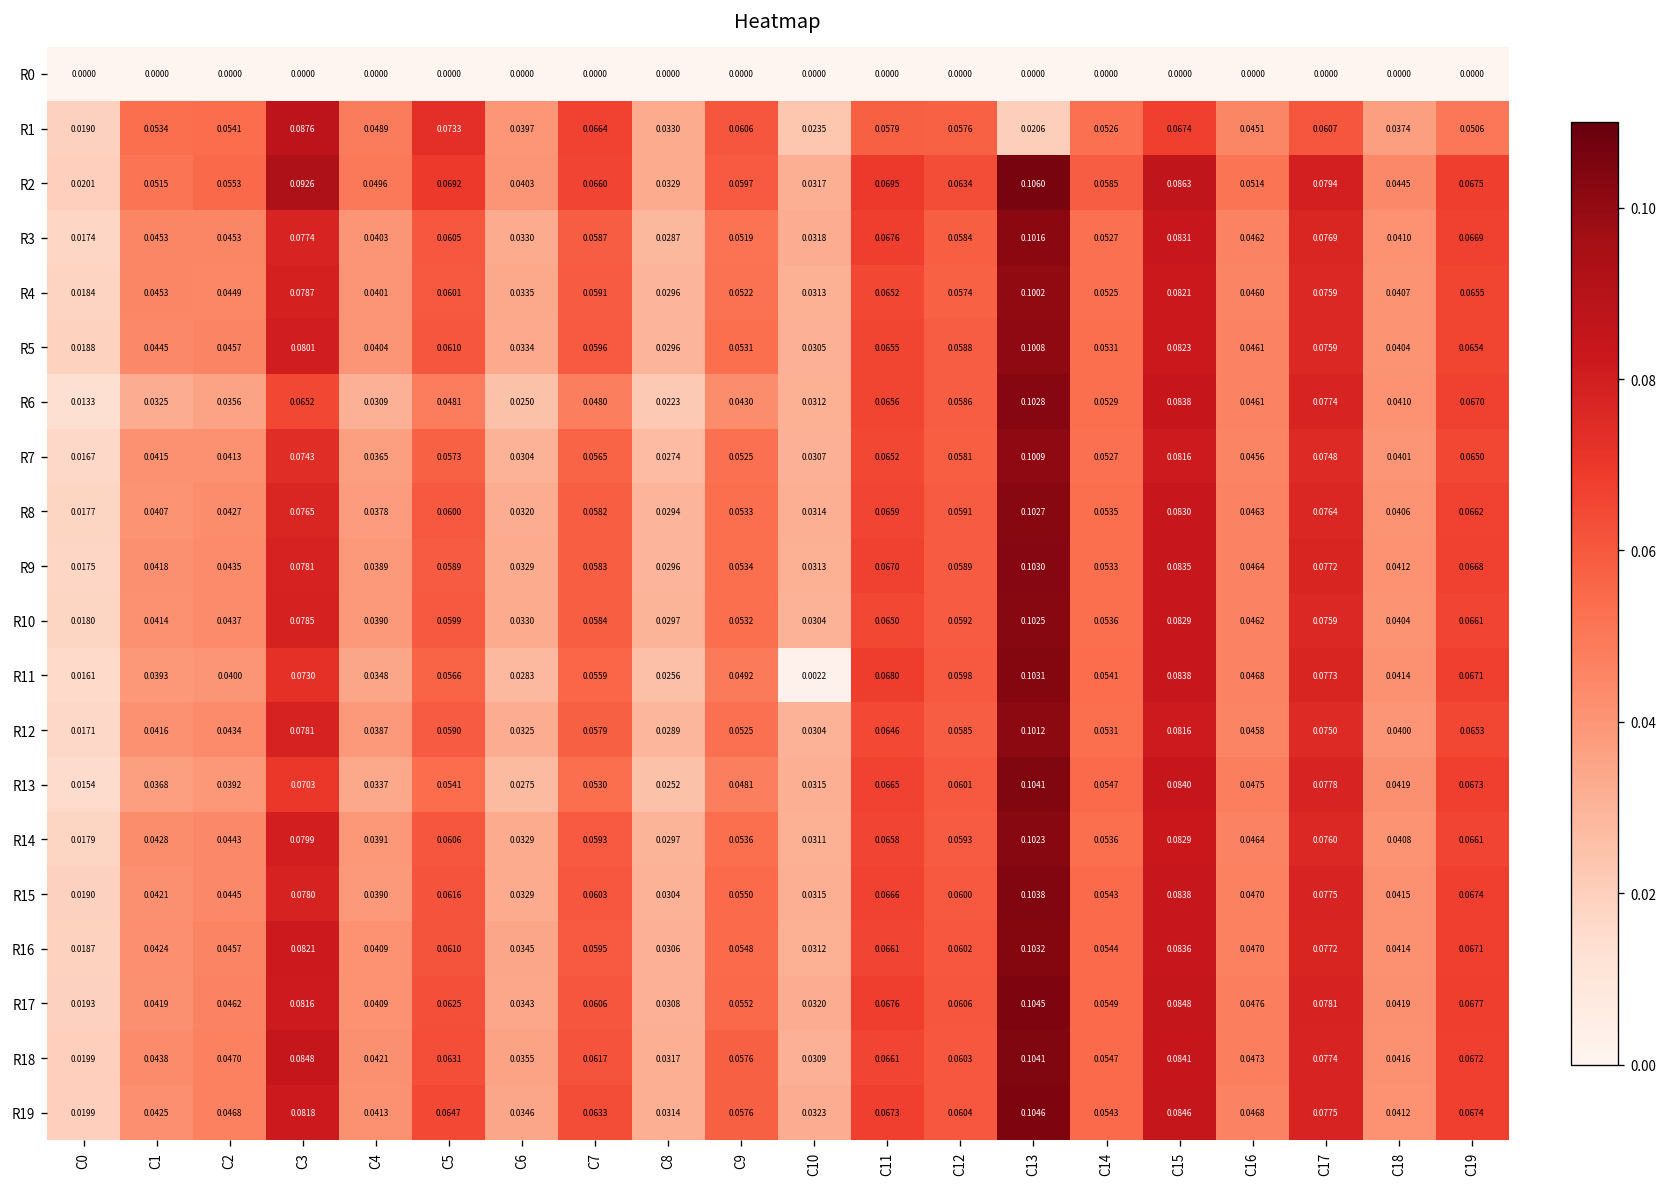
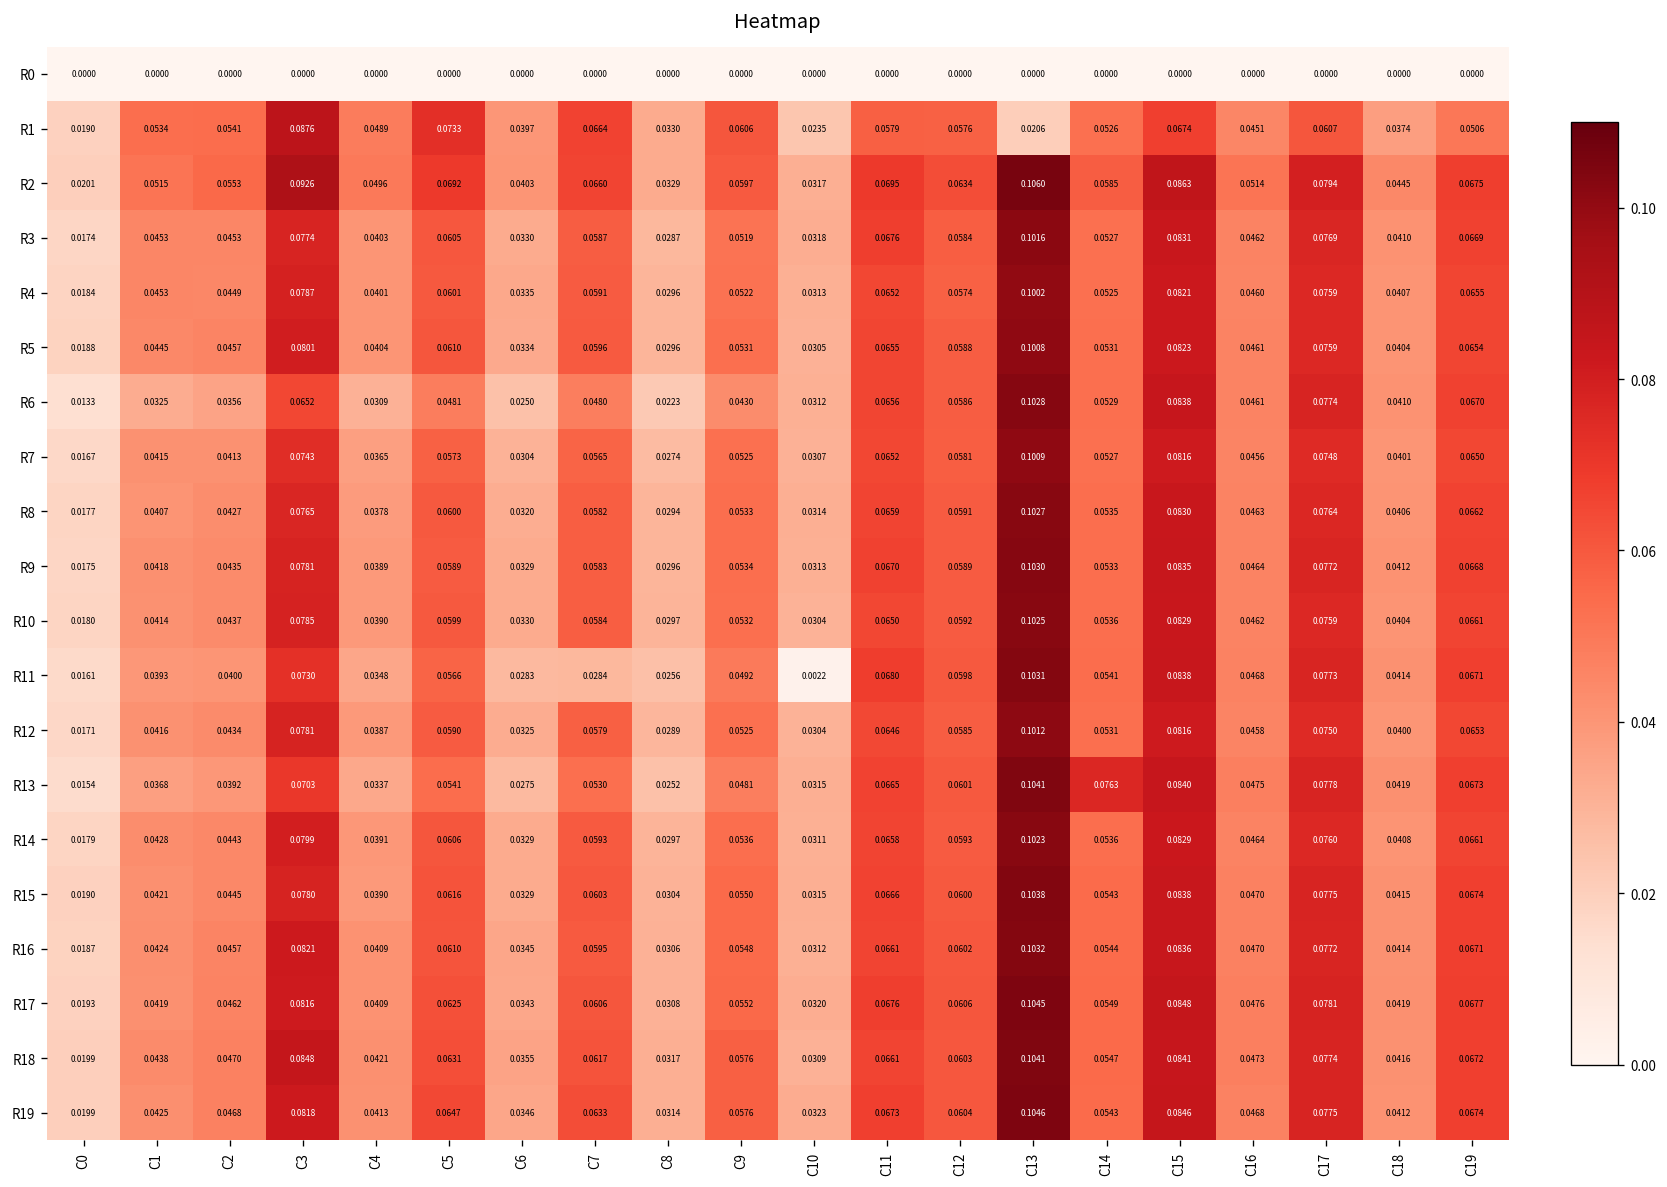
R11, C7: 0.0559 -> 0.0284
R13, C14: 0.0547 -> 0.0763
